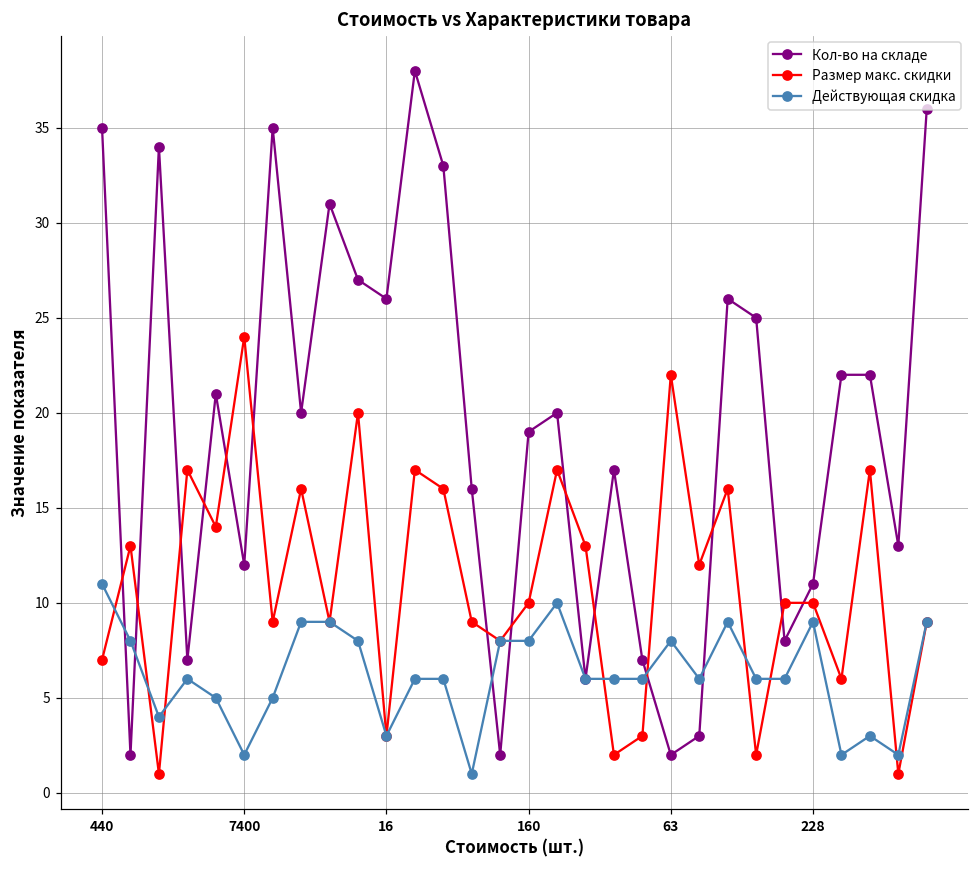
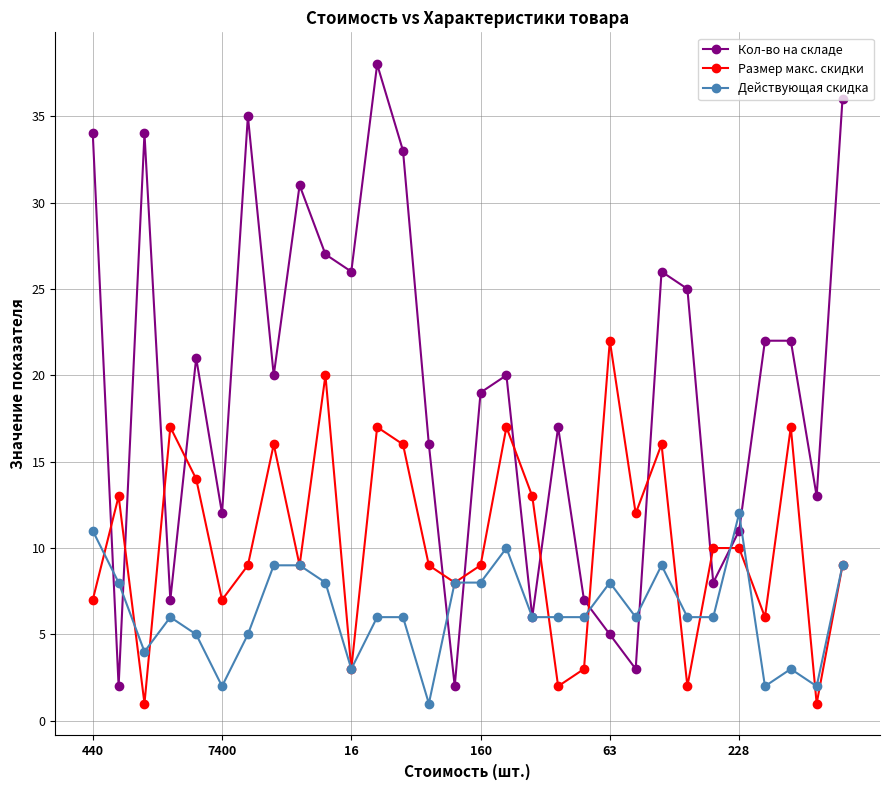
Кол-во на складе, 440: 35 -> 34
Размер макс. скидки, 7400: 24 -> 7
Размер макс. скидки, 160: 10 -> 9
Кол-во на складе, 63: 2 -> 5
Действующая скидка, 228: 9 -> 12
